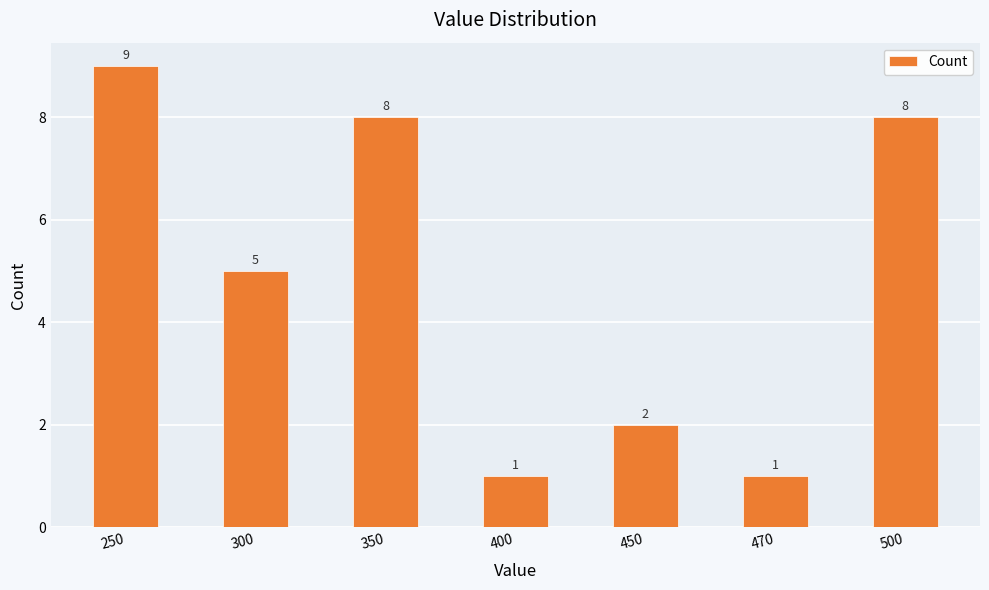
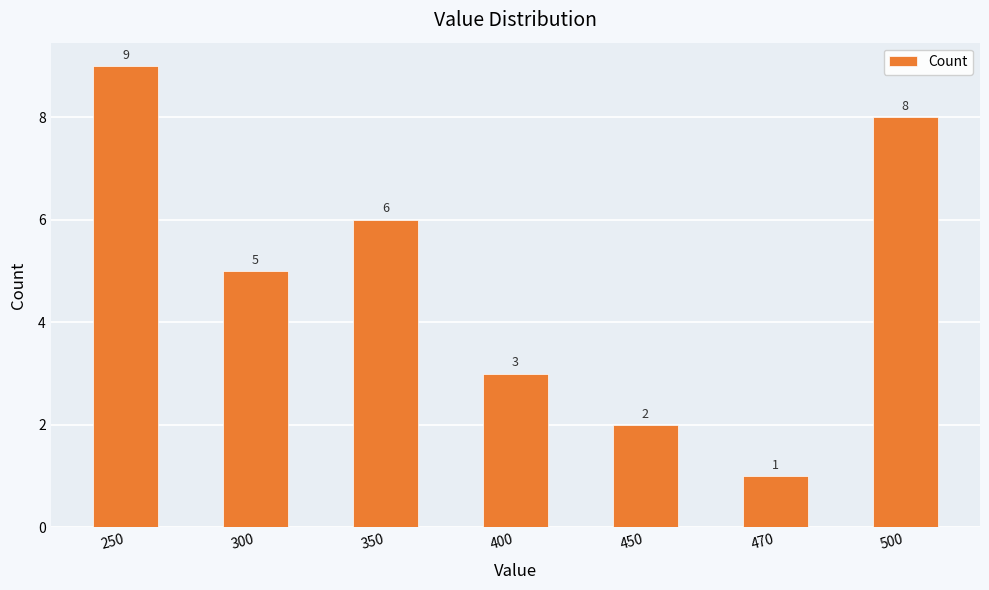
350: 8 -> 6
400: 1 -> 3
